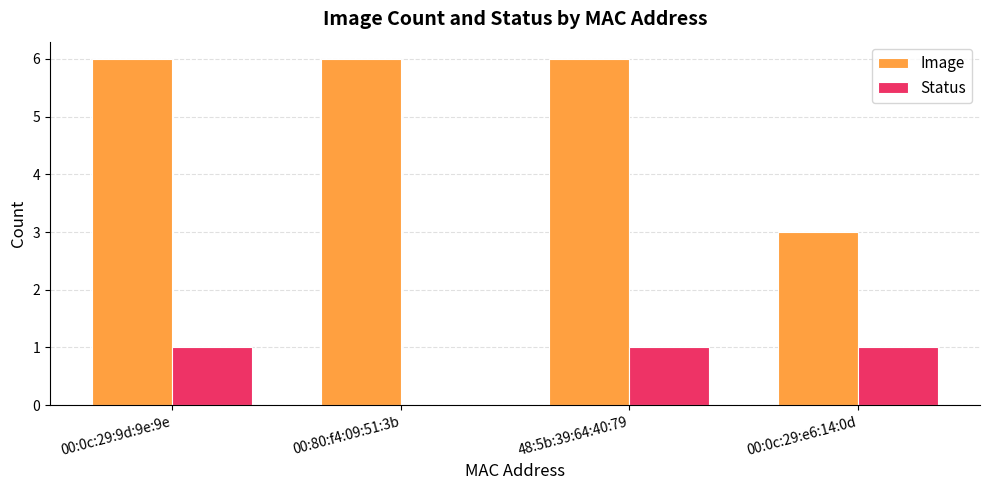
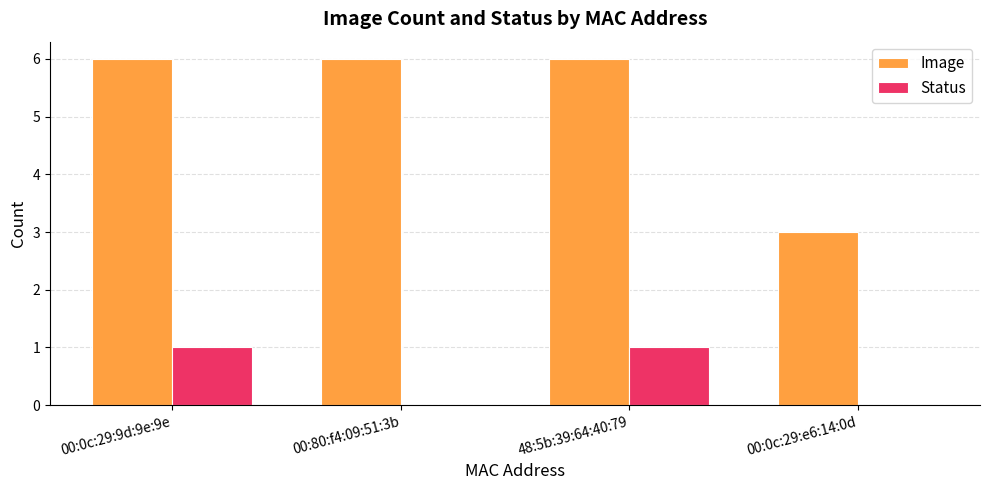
Status, 00:0c:29:e6:14:0d: 1 -> 0
